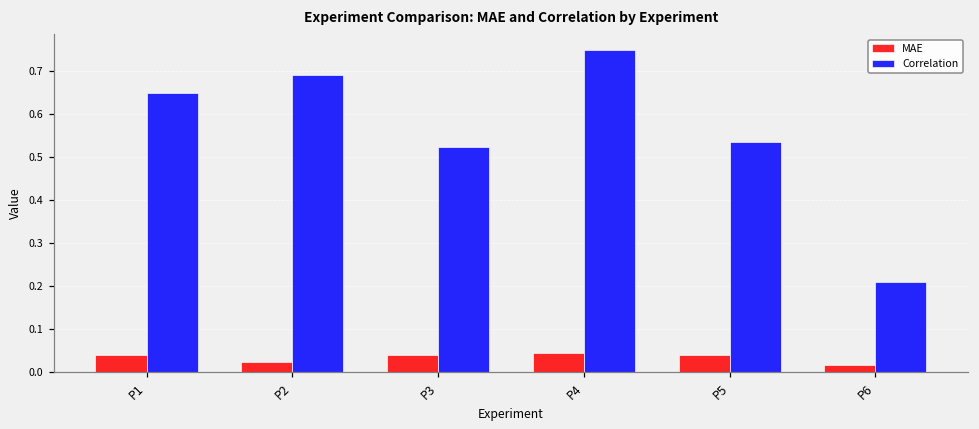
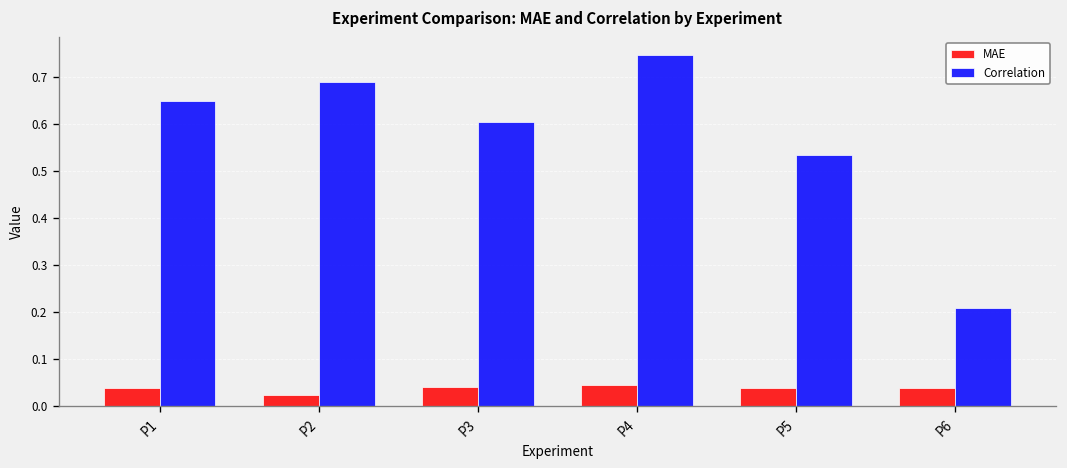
Correlation, P3: 0.52 -> 0.60
MAE, P6: 0.02 -> 0.04
